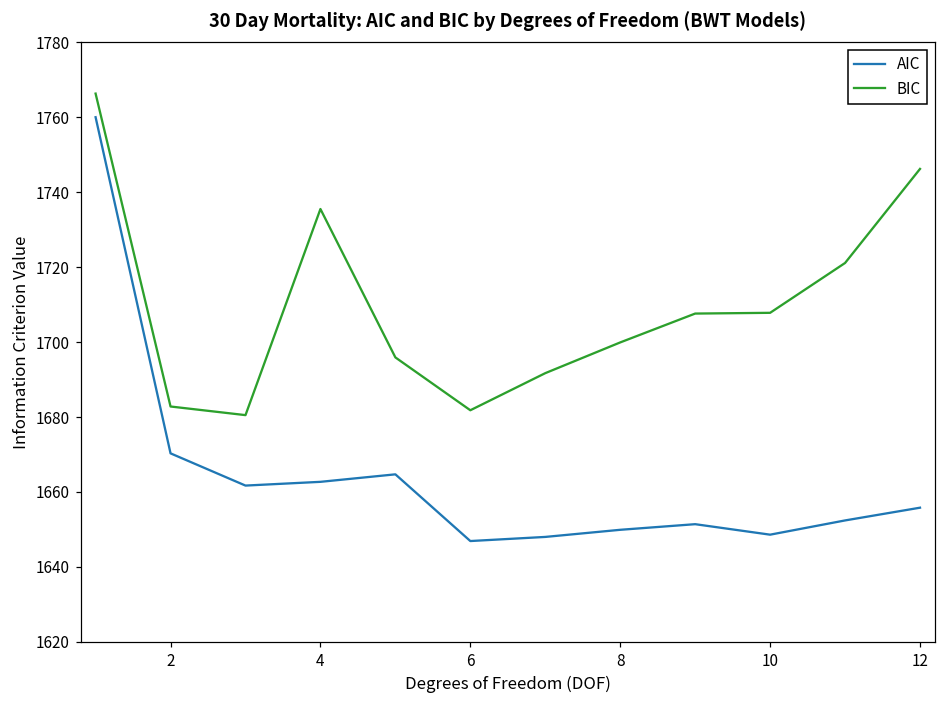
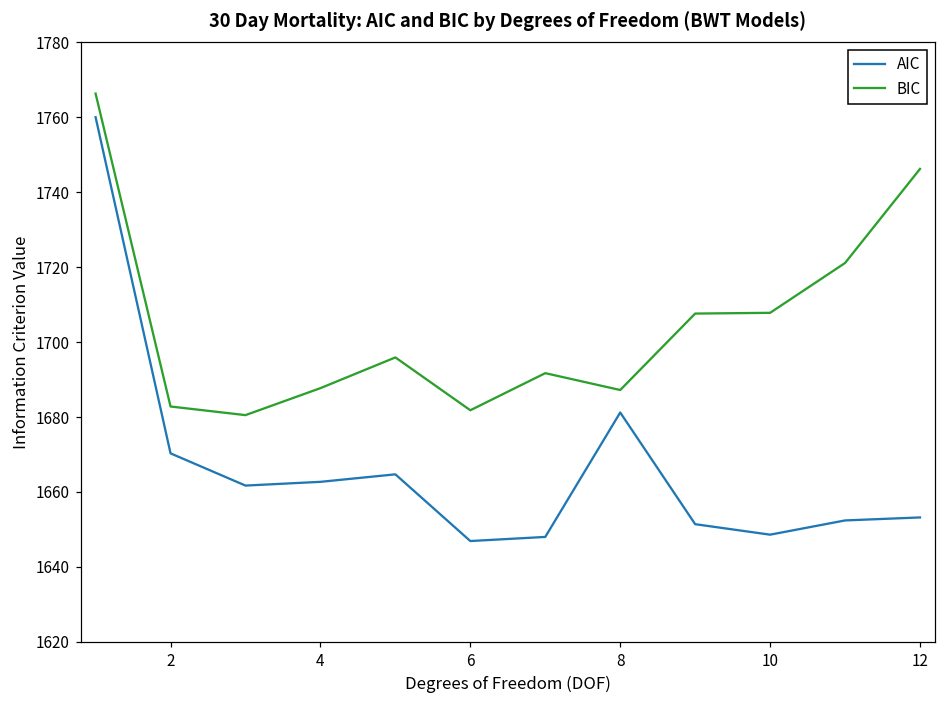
BIC, 4: 1736 -> 1688
AIC, 8: 1650 -> 1681
BIC, 8: 1700 -> 1687
AIC, 12: 1656 -> 1653
